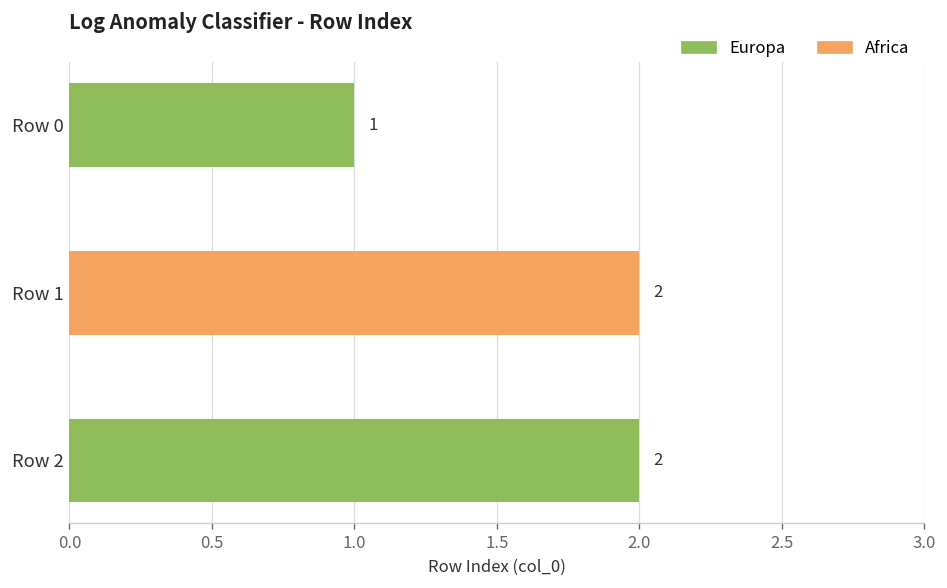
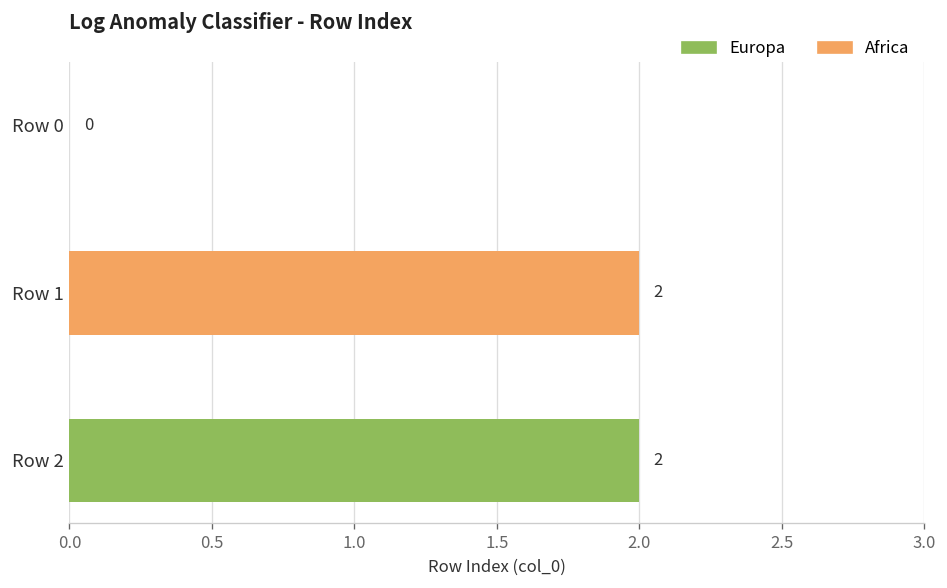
Row 0: 1 -> 0
